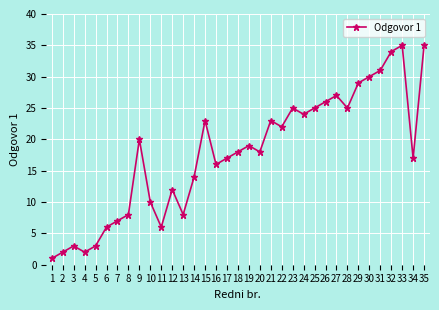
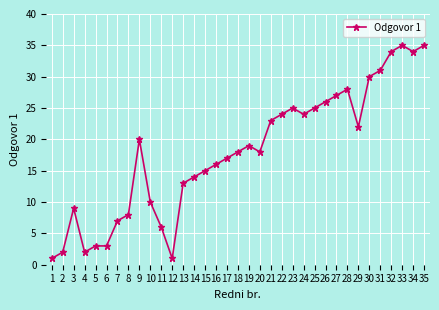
3: 3 -> 9
6: 6 -> 3
12: 12 -> 1
13: 8 -> 13
15: 23 -> 15
22: 22 -> 24
28: 25 -> 28
29: 29 -> 22
34: 17 -> 34
